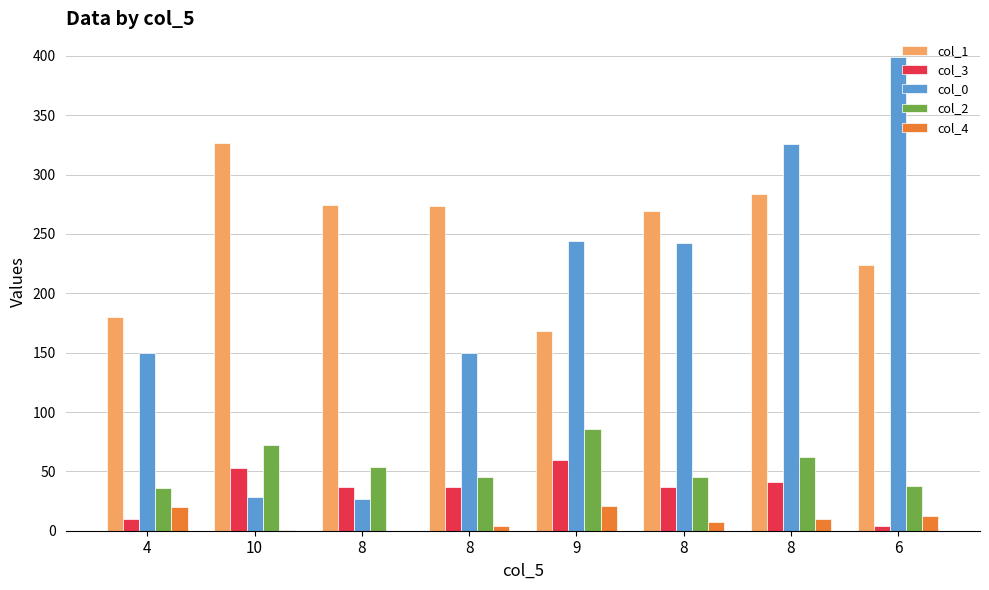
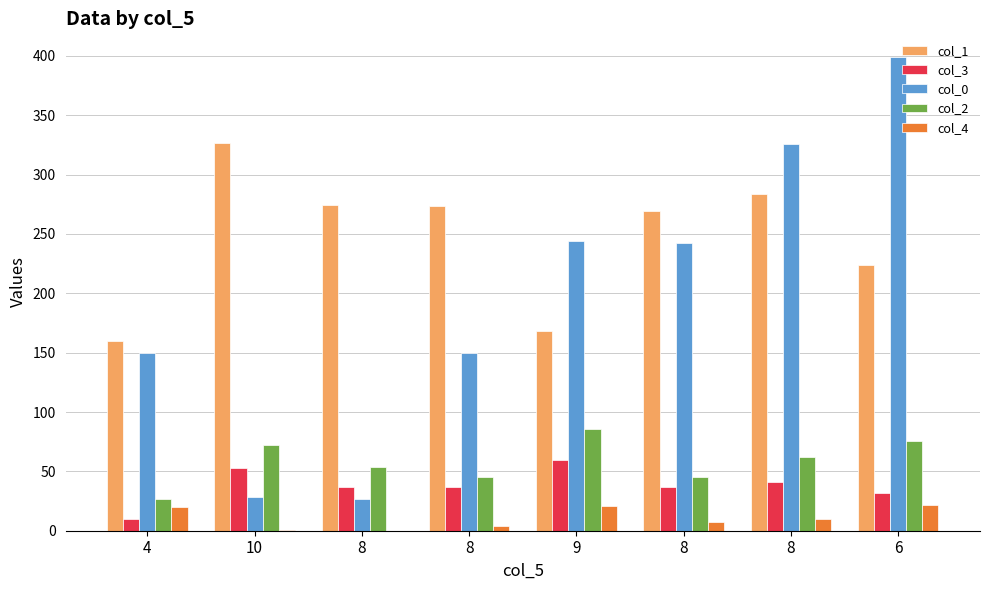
col_1, 4: 180 -> 160
col_2, 4: 36 -> 27
col_3, 6: 4 -> 32
col_2, 6: 38 -> 76
col_4, 6: 12 -> 22
